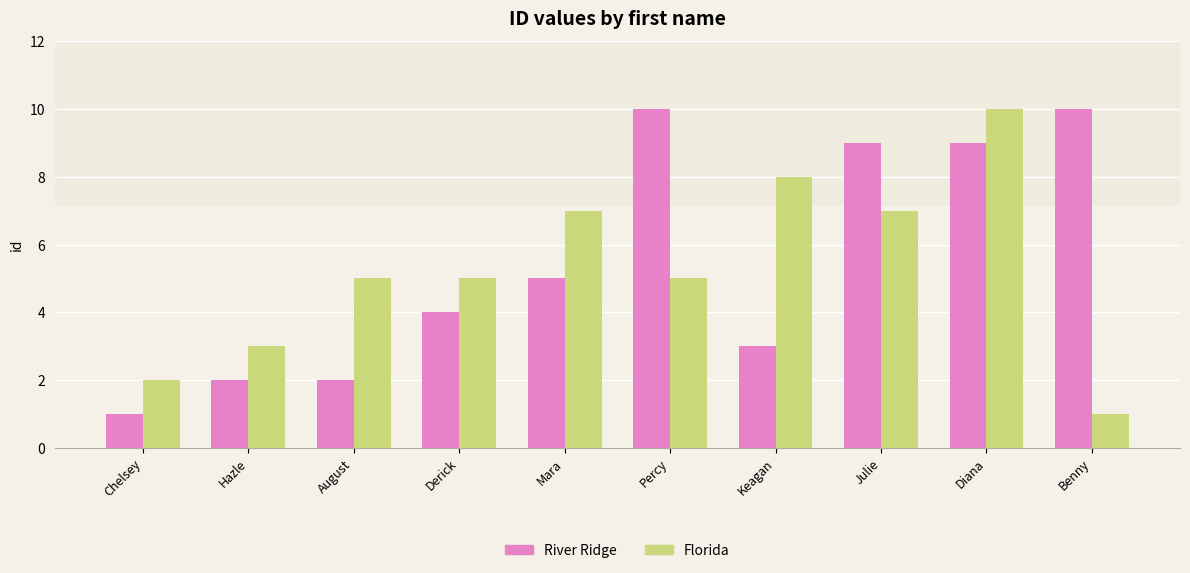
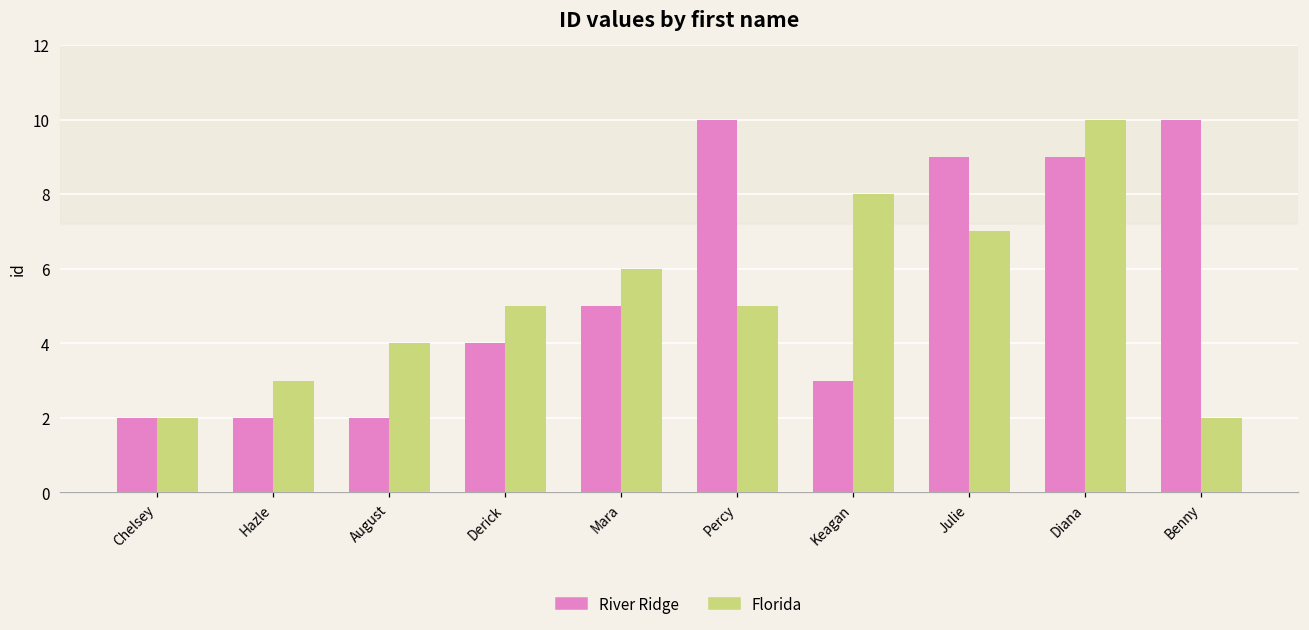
River Ridge, Chelsey: 1 -> 2
Florida, August: 5 -> 4
Florida, Mara: 7 -> 6
Florida, Benny: 1 -> 2
